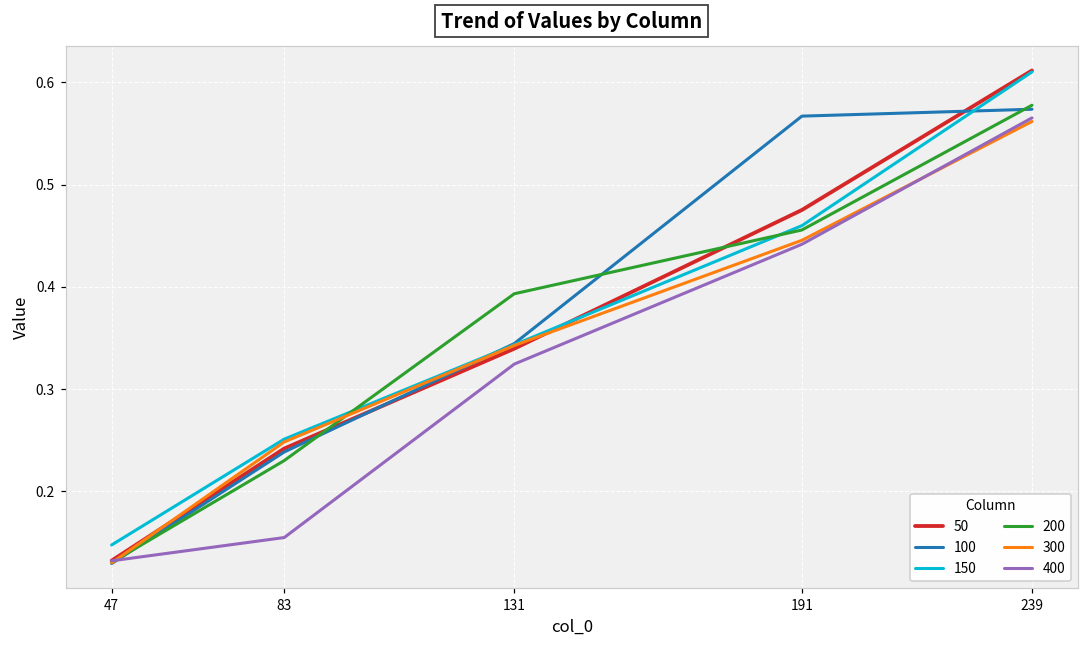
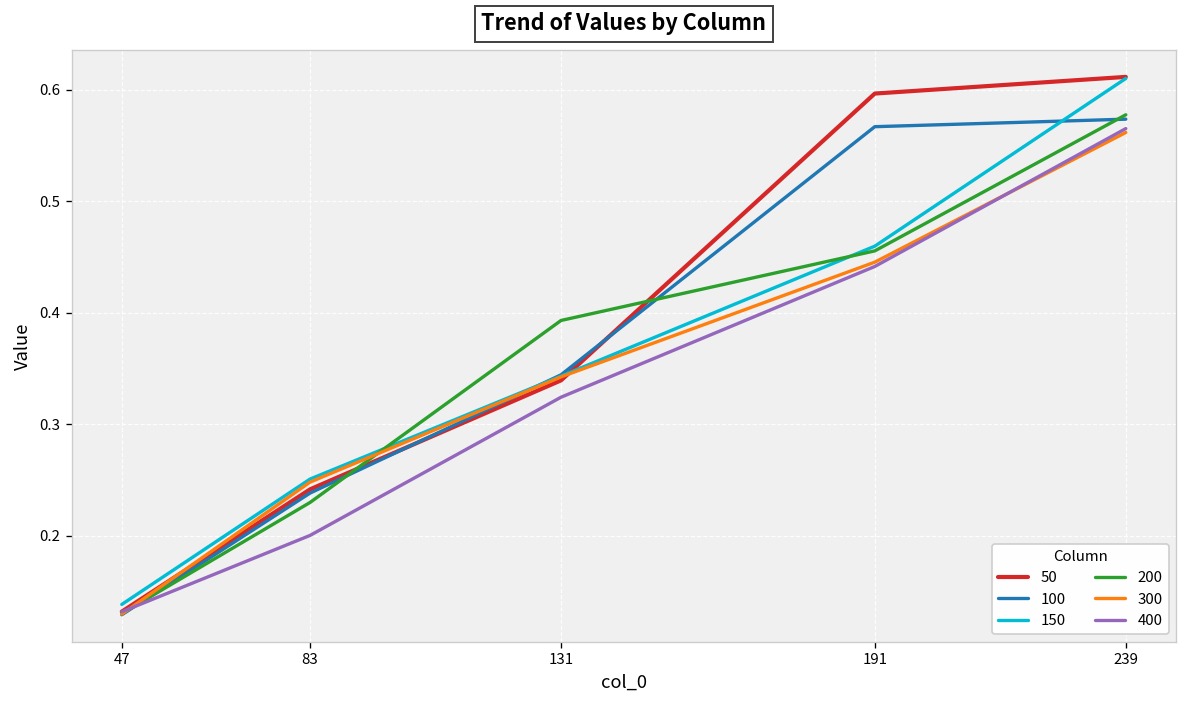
150, 47: 0.15 -> 0.14
400, 83: 0.15 -> 0.20
50, 191: 0.48 -> 0.60
